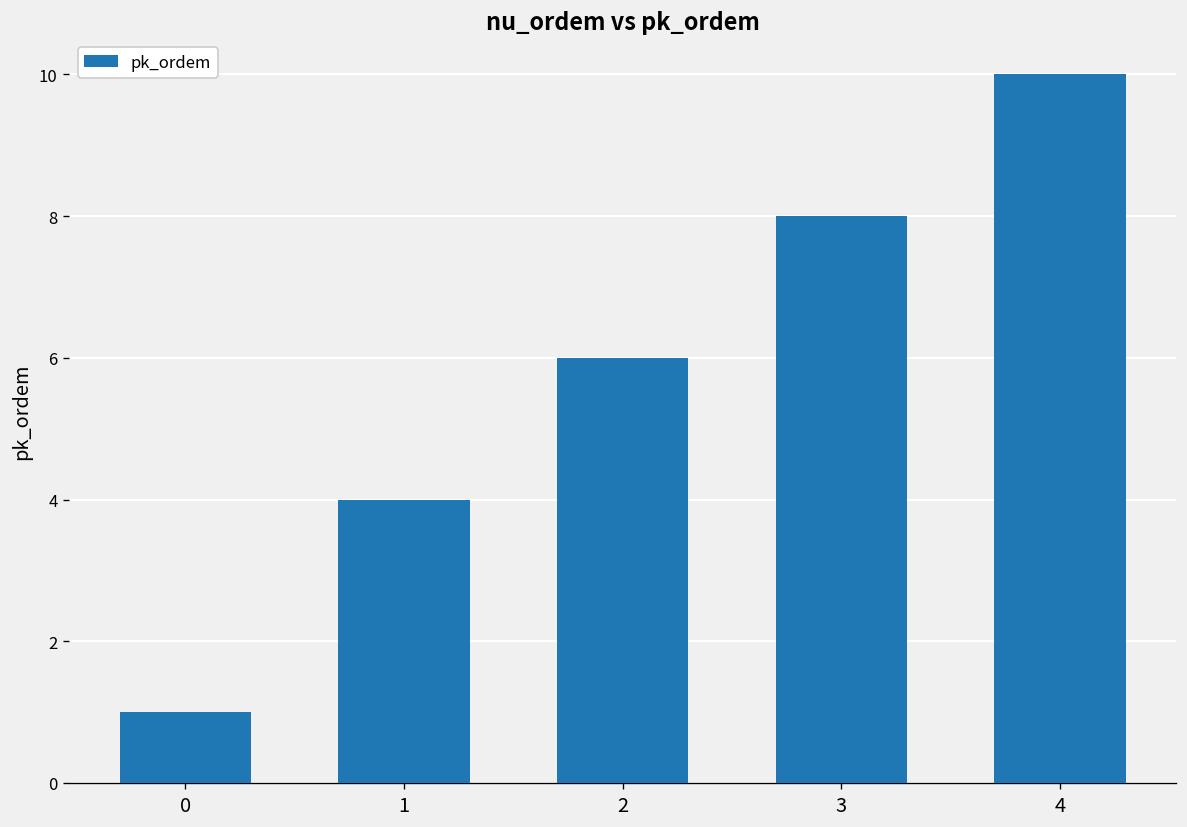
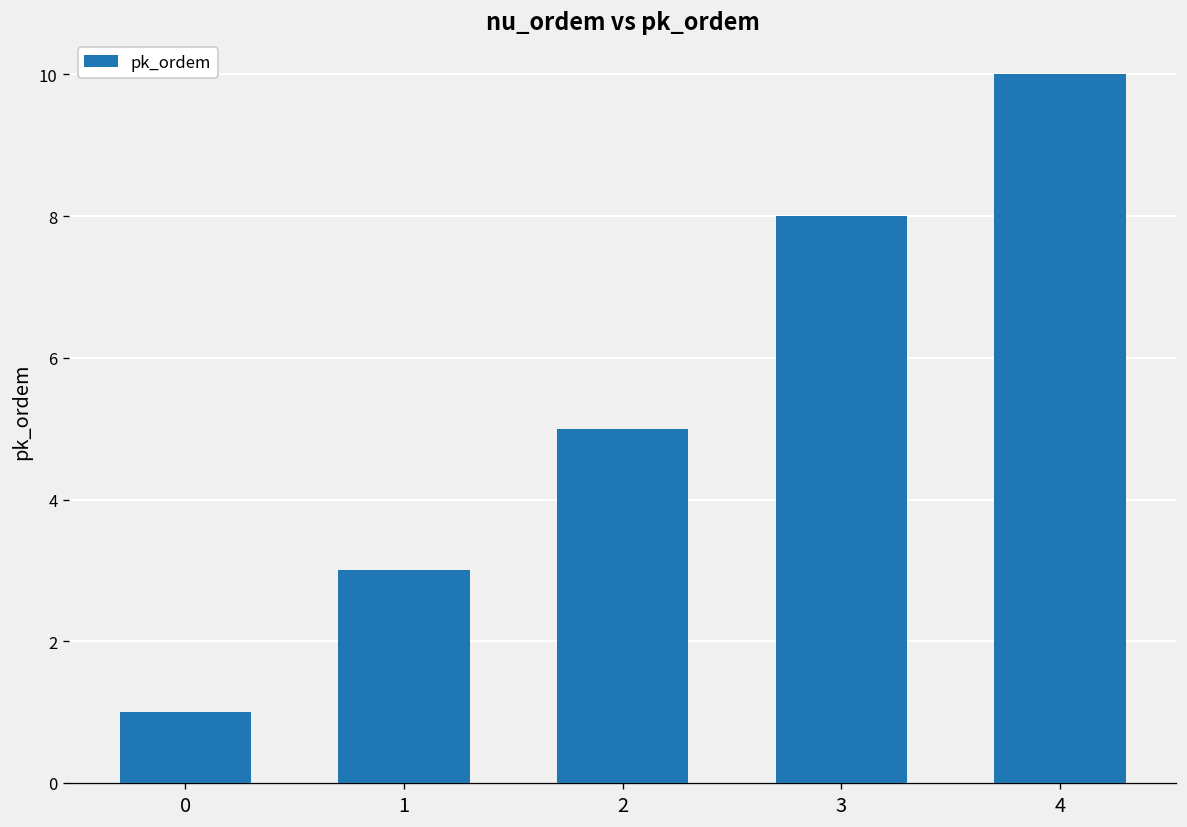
1: 4 -> 3
2: 6 -> 5
